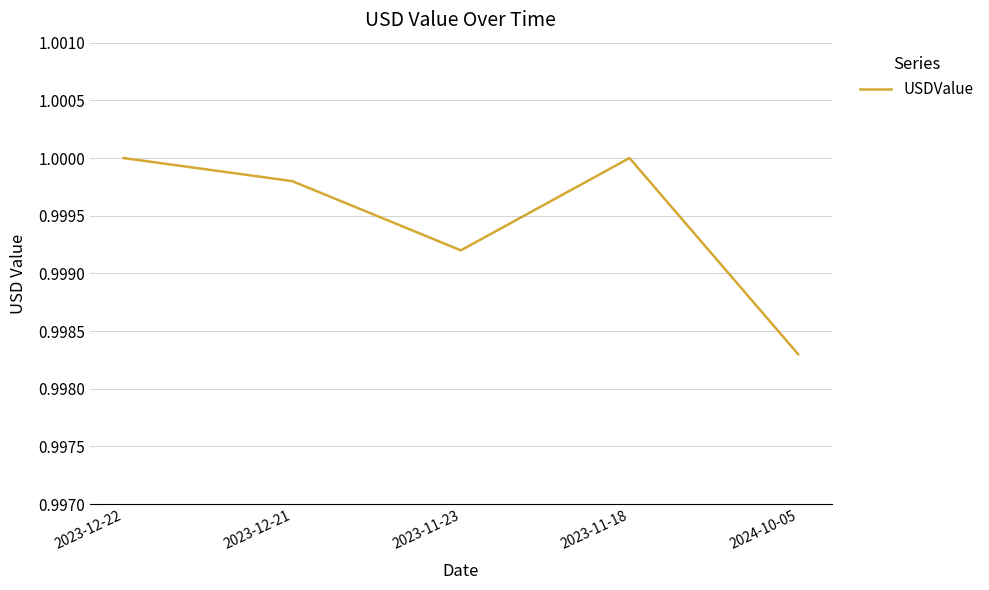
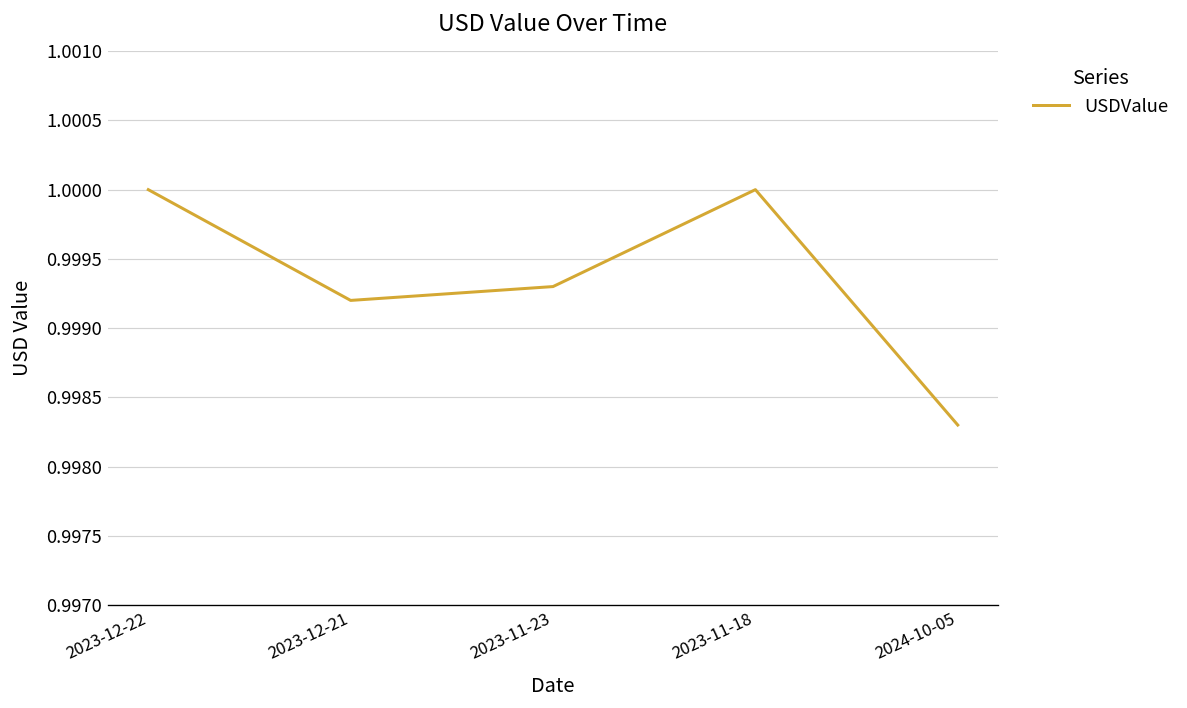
2023-12-21: 0.9998 -> 0.9992
2023-11-23: 0.9992 -> 0.9993
